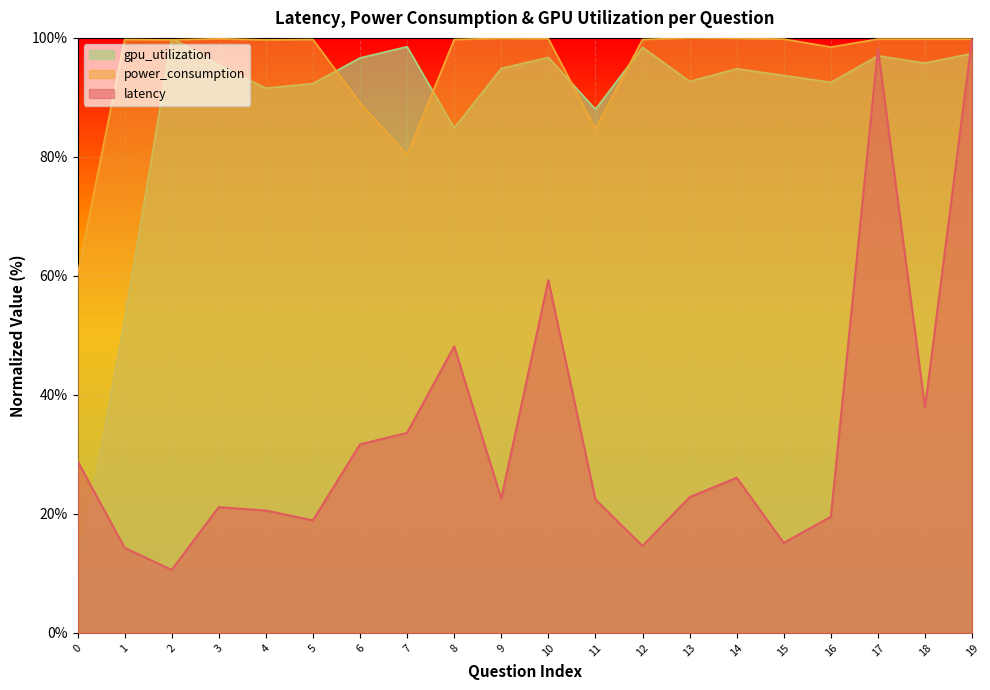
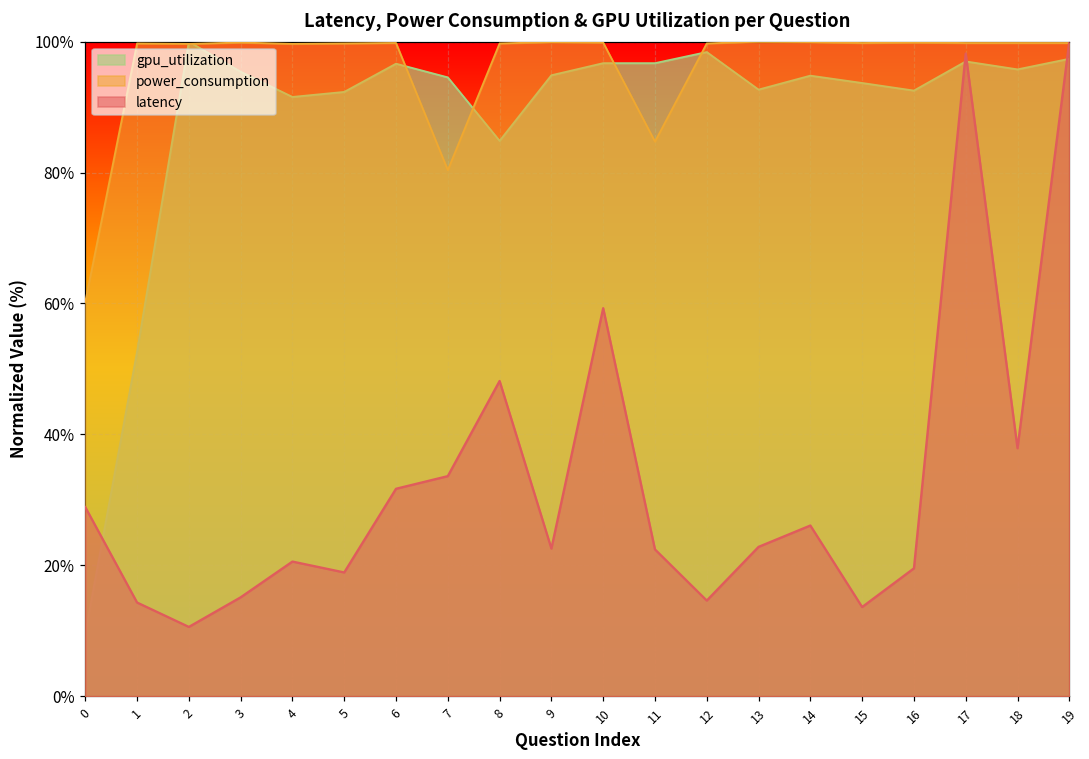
latency, 3: 21% -> 15%
power_consumption, 6: 89% -> 100%
gpu_utilization, 7: 99% -> 95%
gpu_utilization, 11: 88% -> 97%
latency, 15: 15% -> 14%
power_consumption, 16: 98% -> 100%
